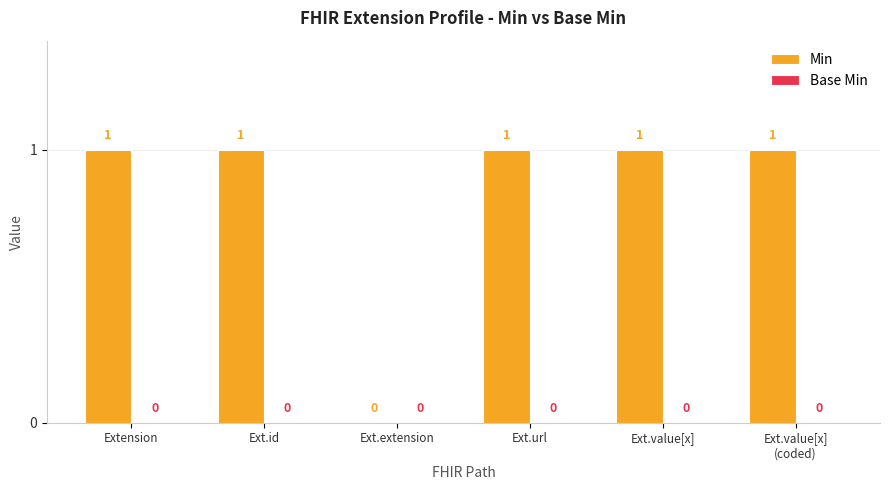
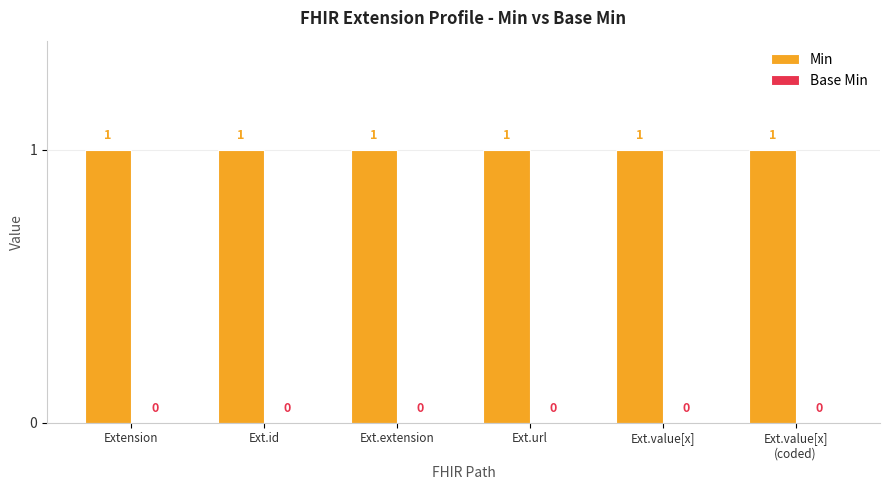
Min, Ext.extension: 0 -> 1
